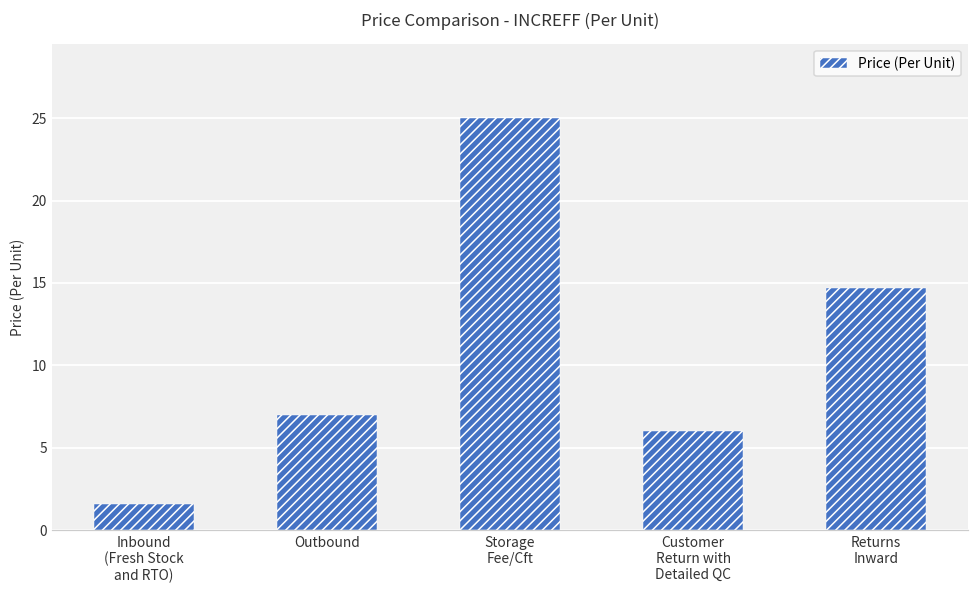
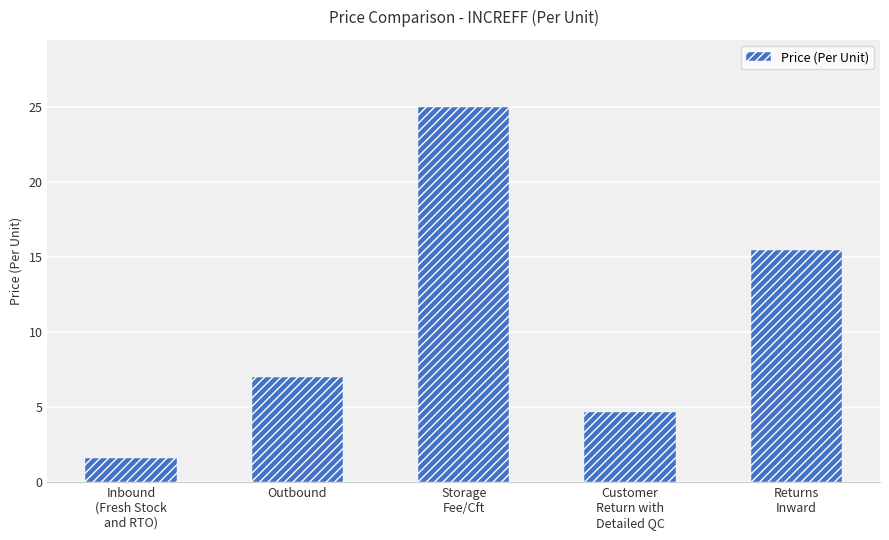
Customer Return with Detailed QC: 6.0 -> 4.7
Returns Inward: 14.7 -> 15.5
